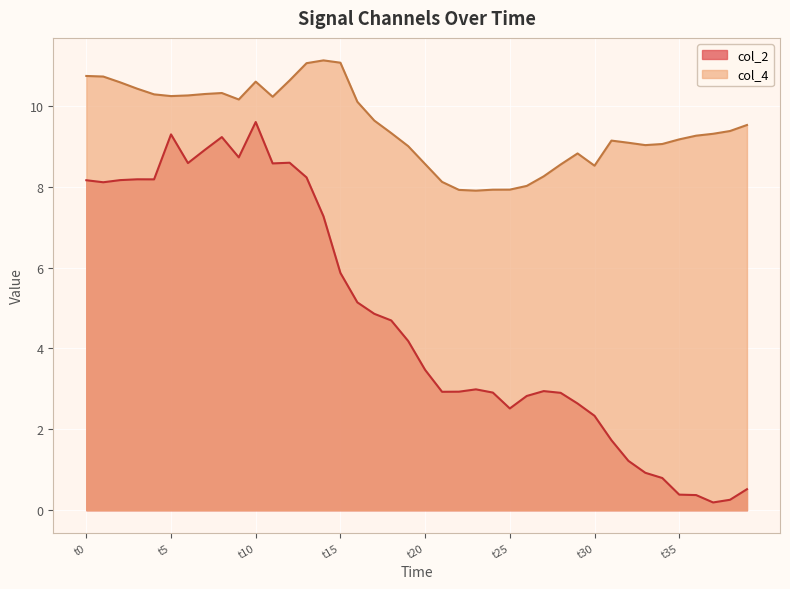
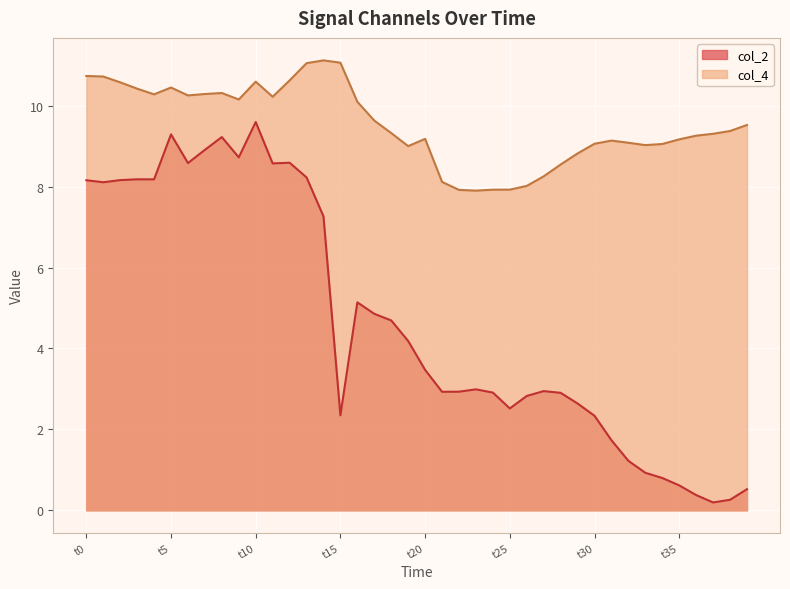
col_4, t5: 10.2 -> 10.5
col_2, t15: 5.9 -> 2.3
col_4, t20: 8.6 -> 9.2
col_4, t30: 8.5 -> 9.1
col_2, t35: 0.4 -> 0.6
